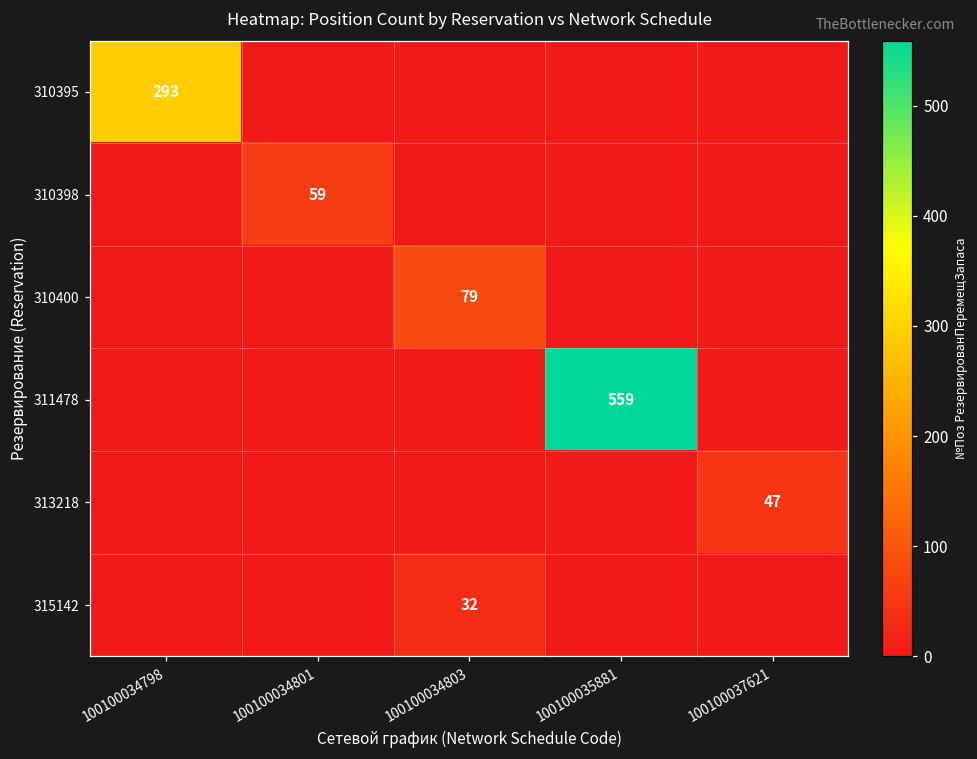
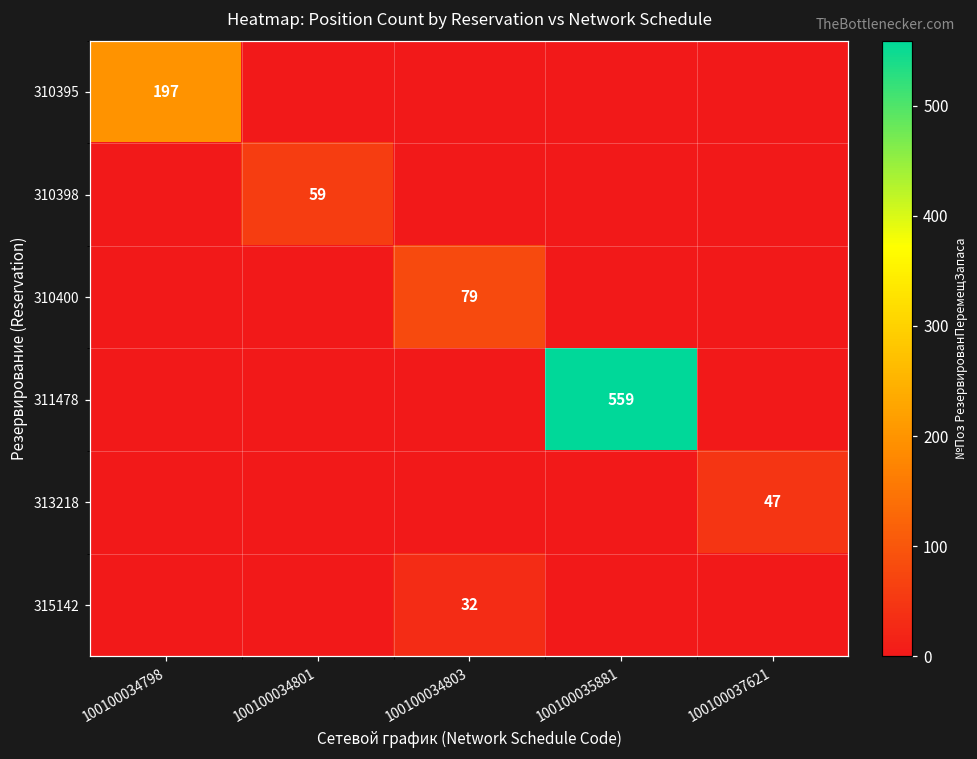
310395, 100100034798: 293 -> 197
